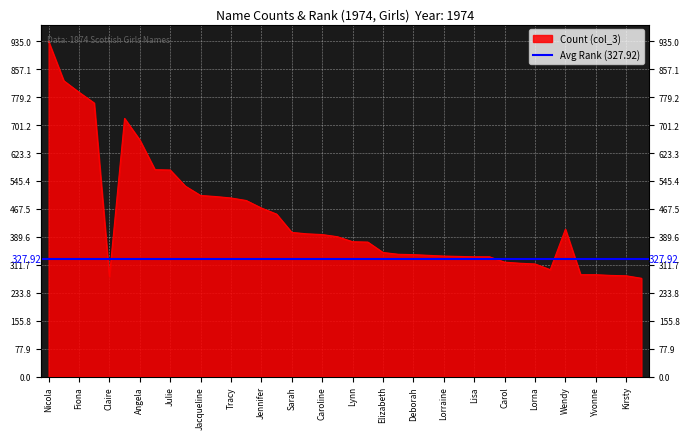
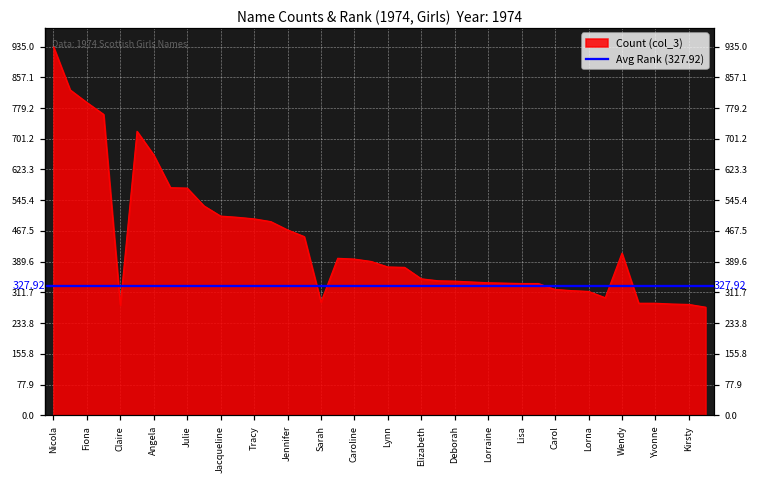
Sarah: 400 -> 290
